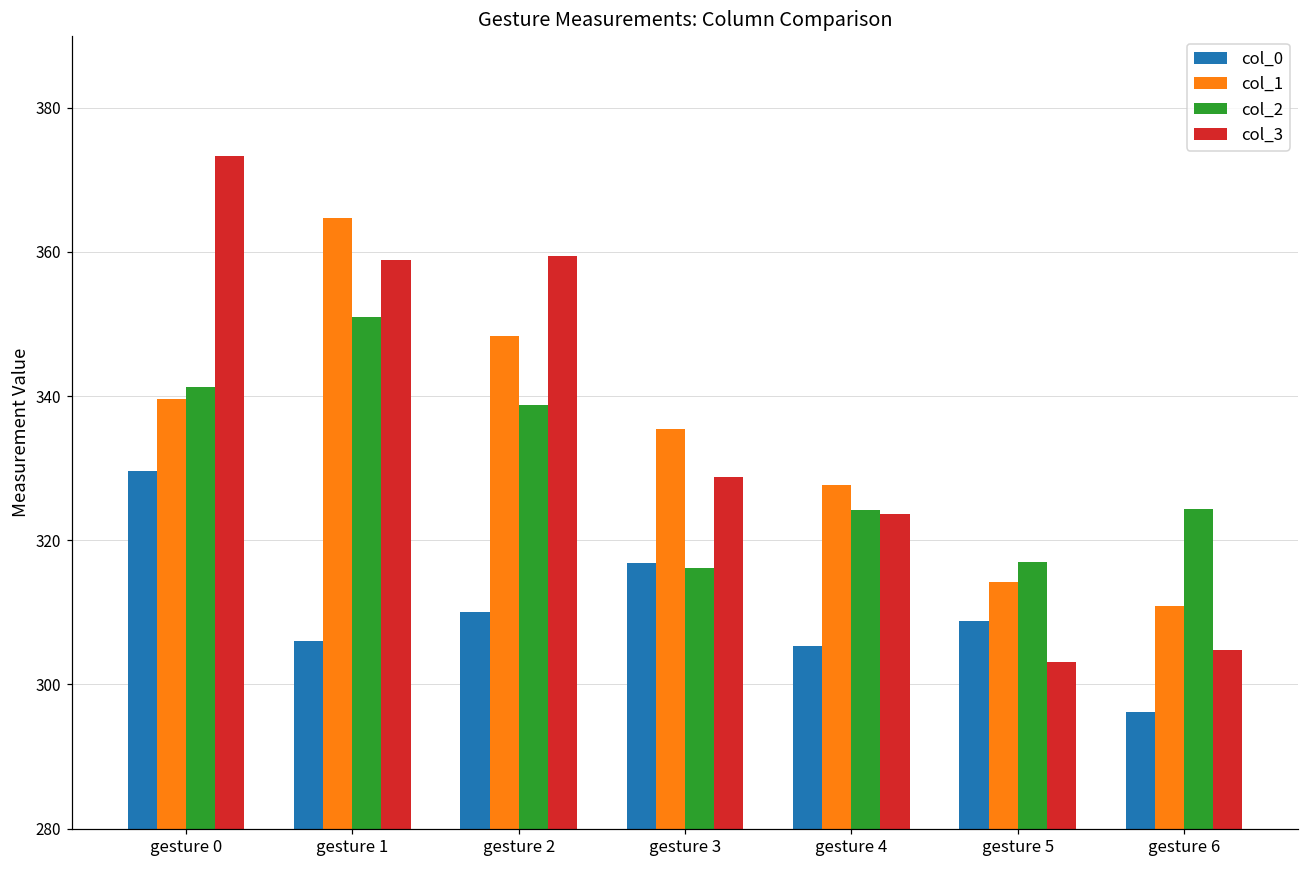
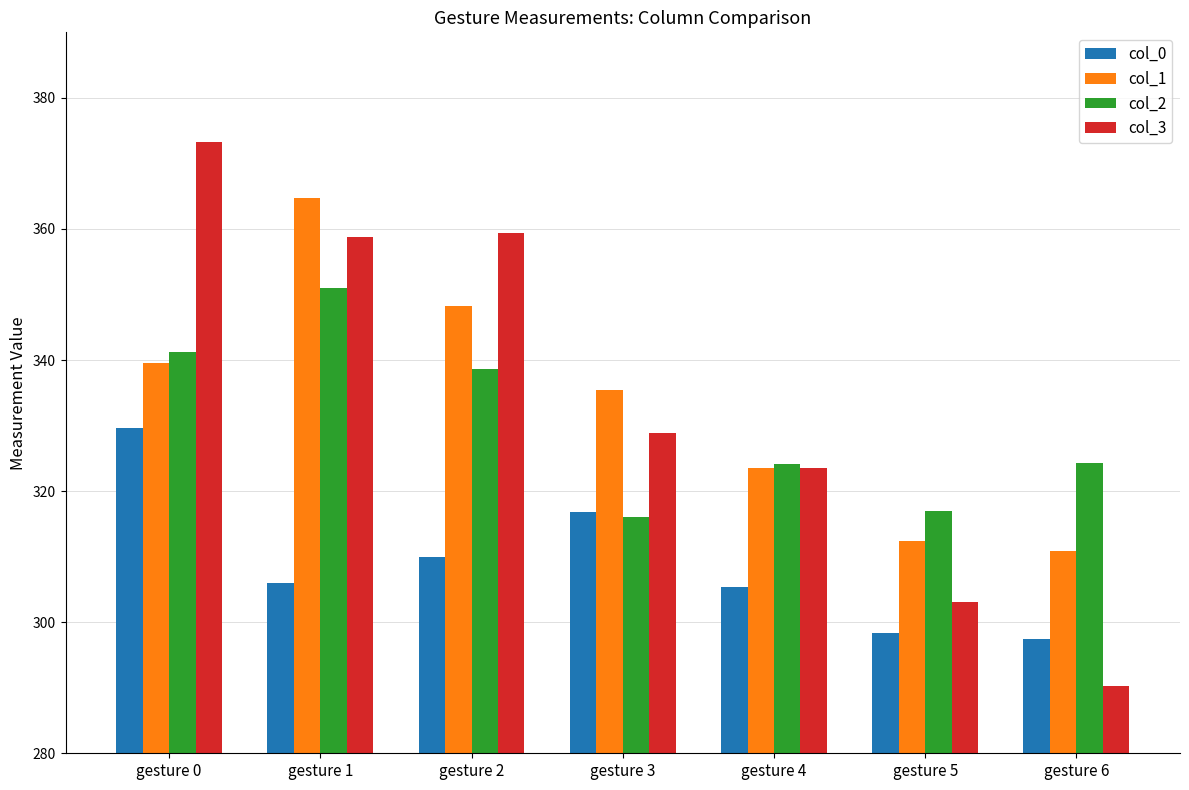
col_1, gesture 4: 328 -> 324
col_0, gesture 5: 309 -> 298
col_1, gesture 5: 314 -> 312
col_0, gesture 6: 296 -> 298
col_3, gesture 6: 305 -> 290
